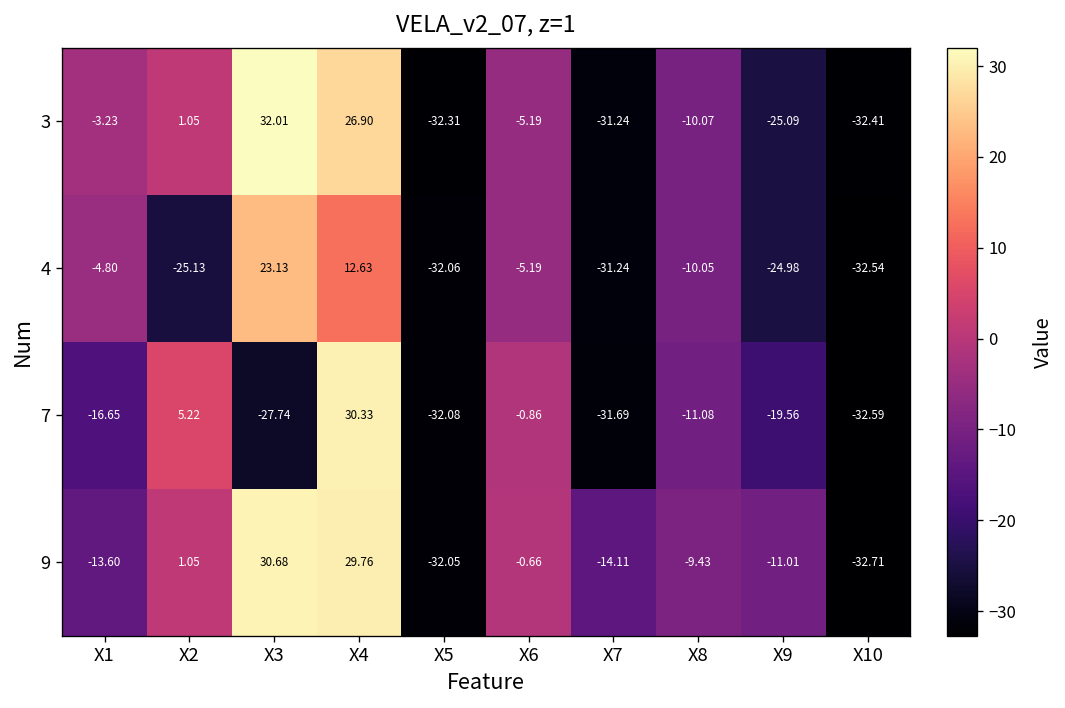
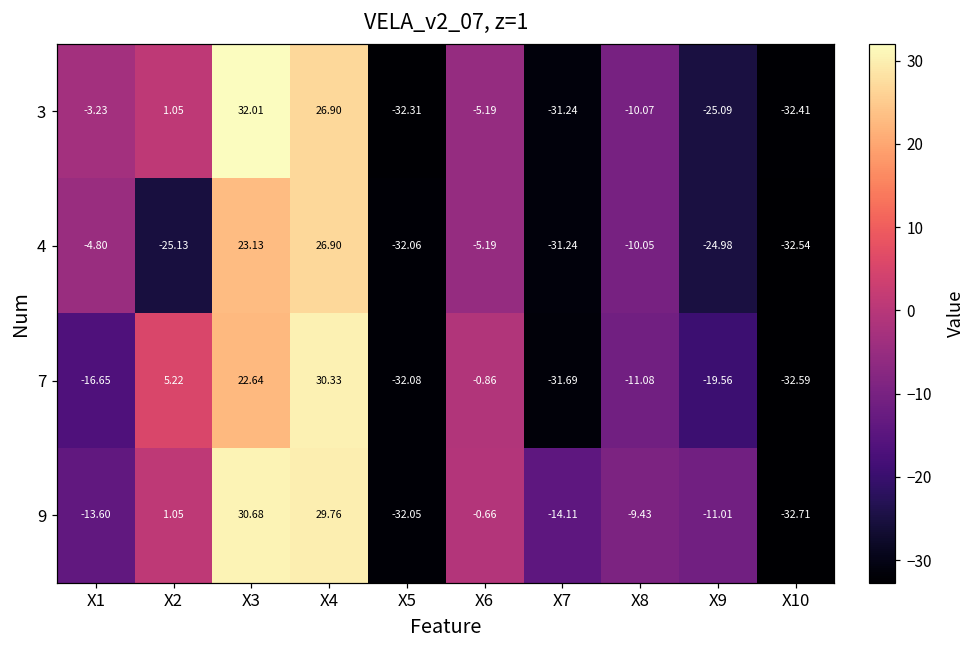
4, X4: 12.63 -> 26.90
7, X3: -27.74 -> 22.64
